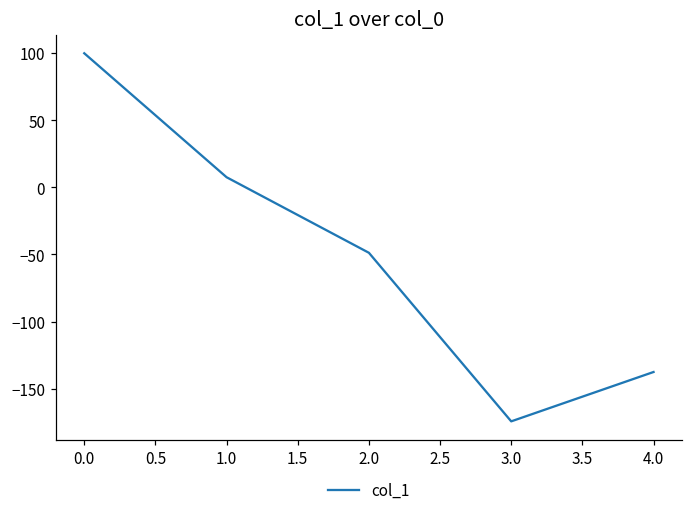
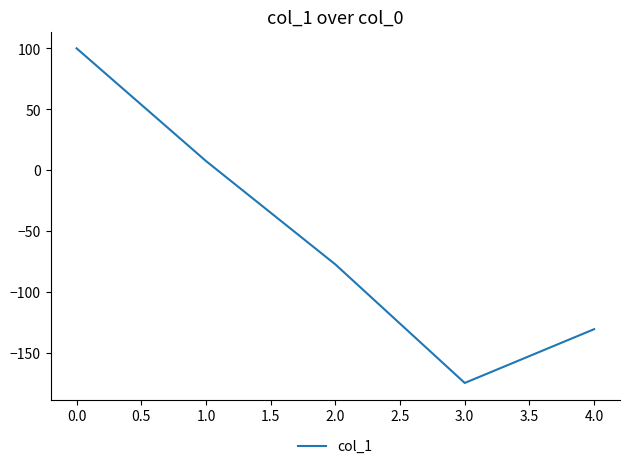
2.0: -49 -> -77
4.0: -138 -> -130
